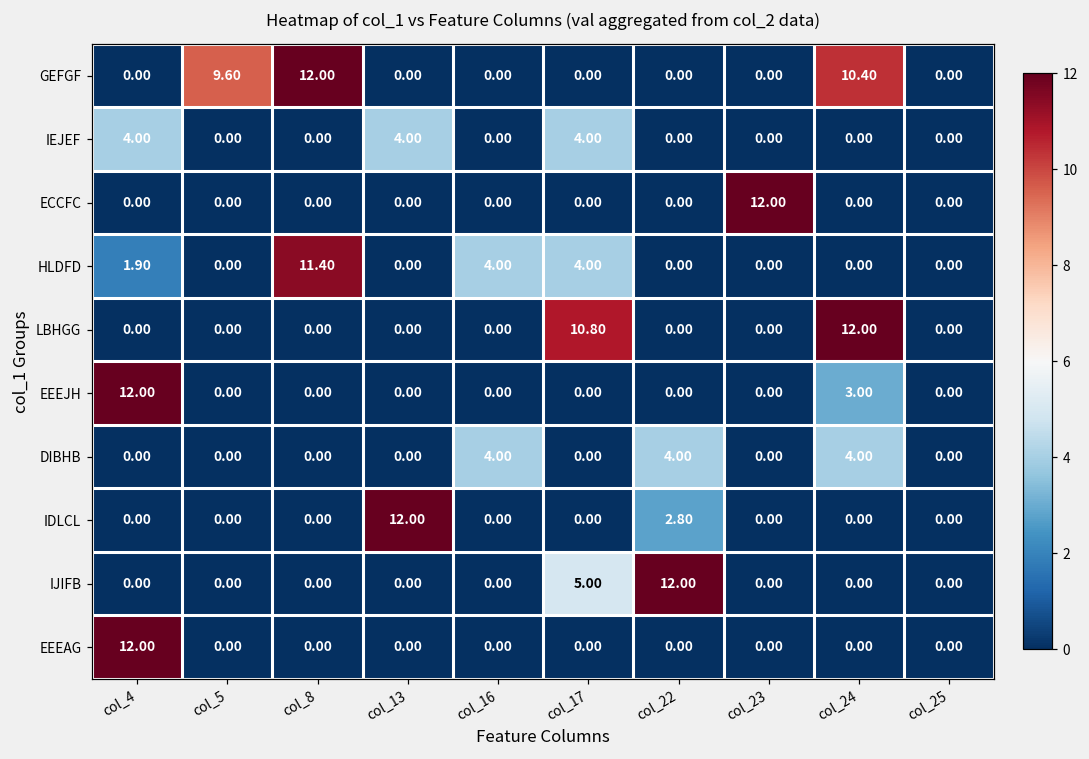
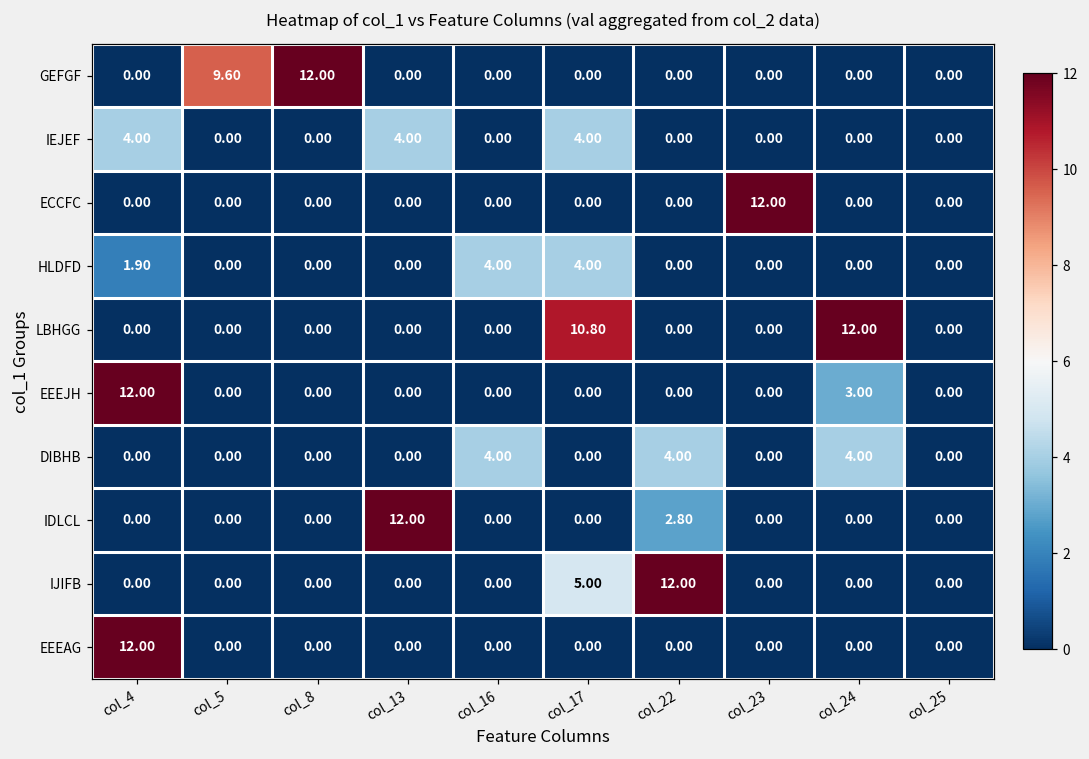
GEFGF, col_24: 10.40 -> 0.00
HLDFD, col_8: 11.40 -> 0.00
